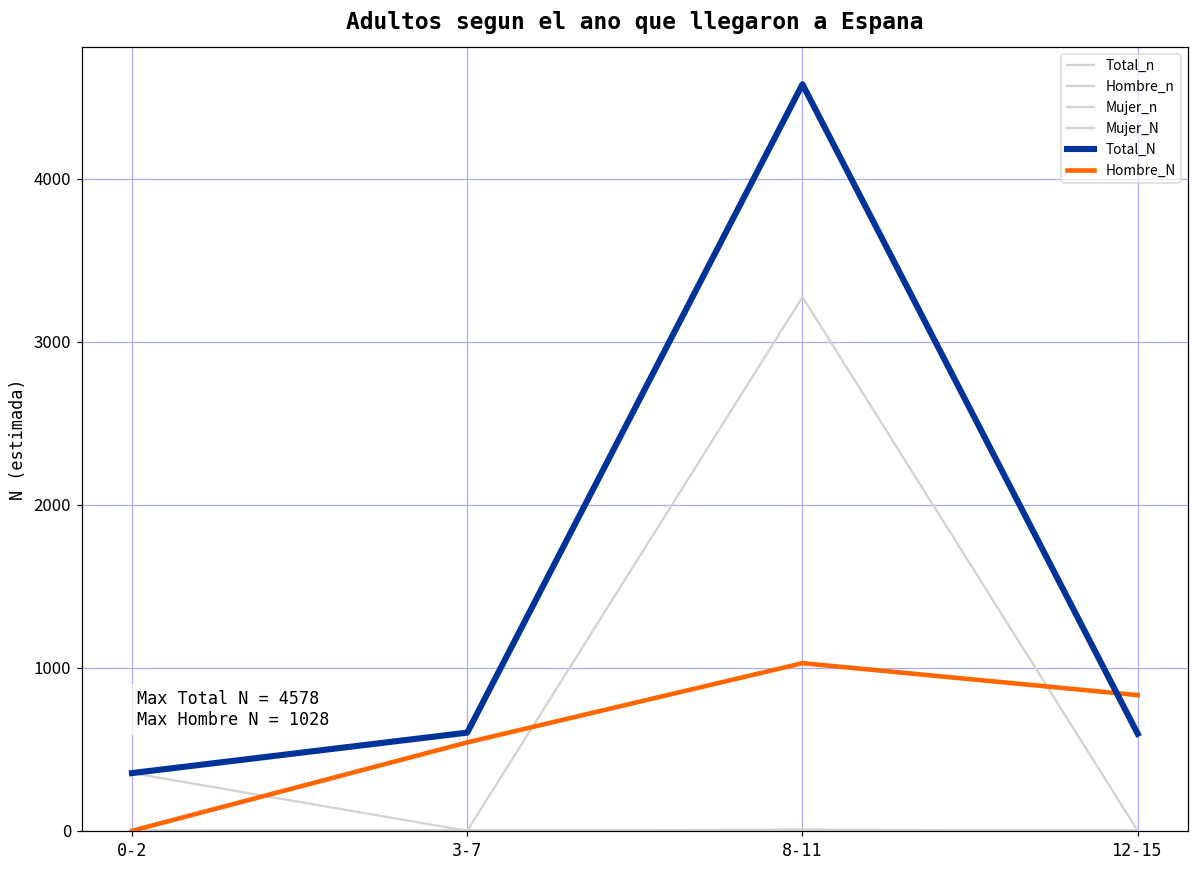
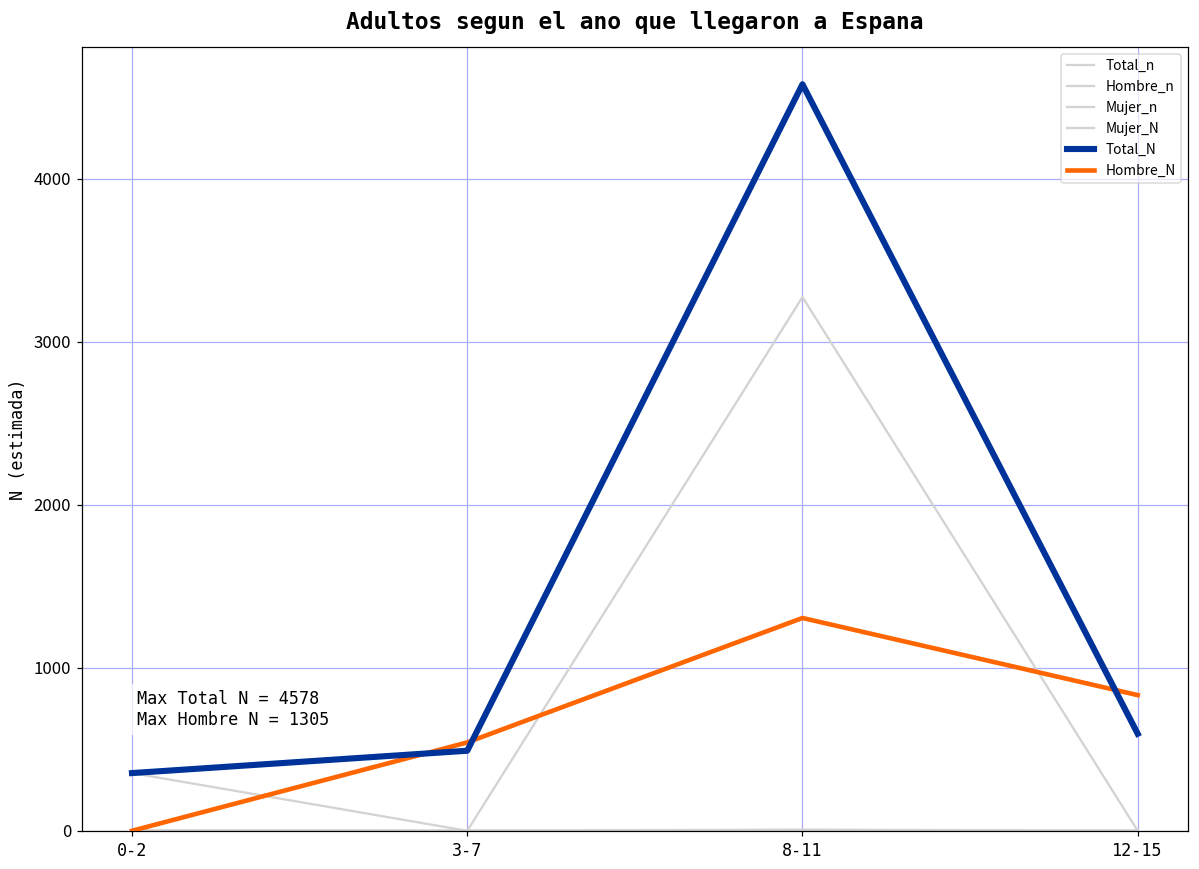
Total_N, 3-7: 600 -> 490
Hombre_N, 8-11: 1028 -> 1305
